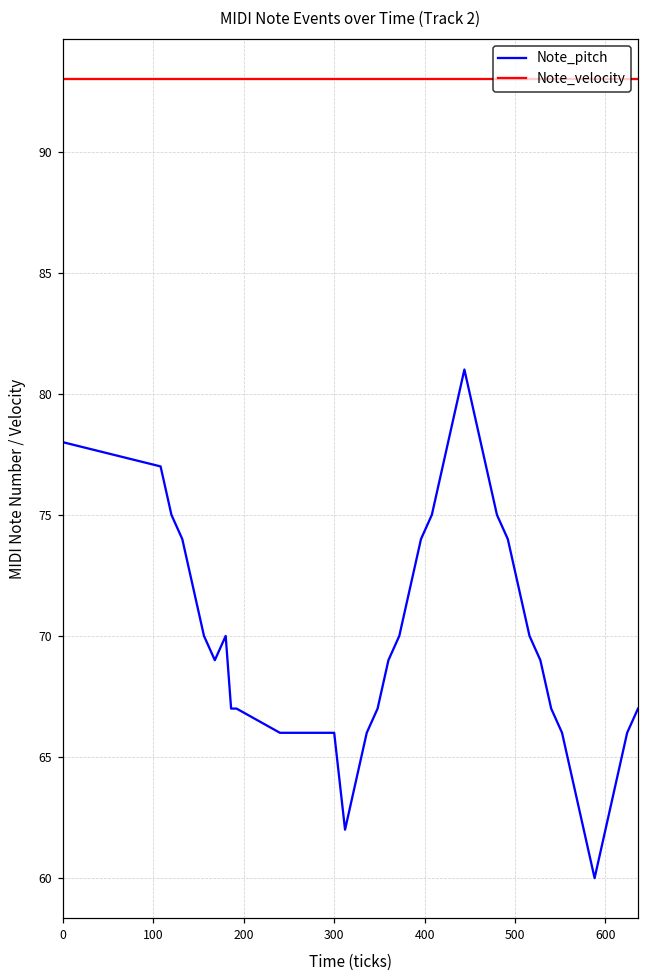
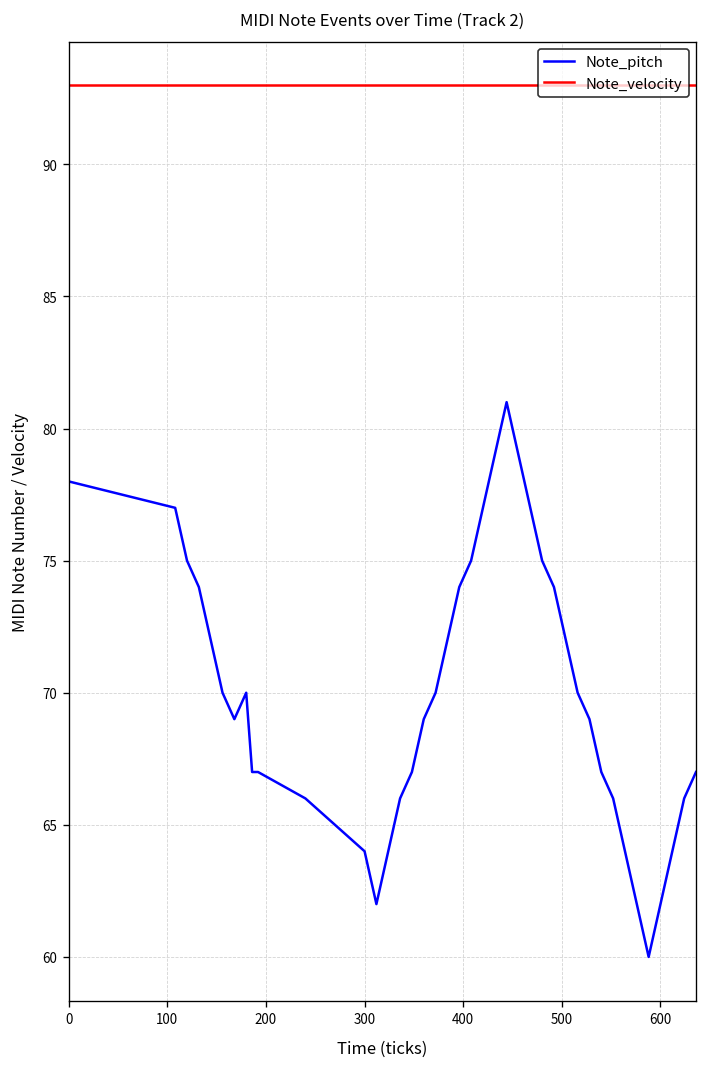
Note_pitch, 300: 66 -> 64
